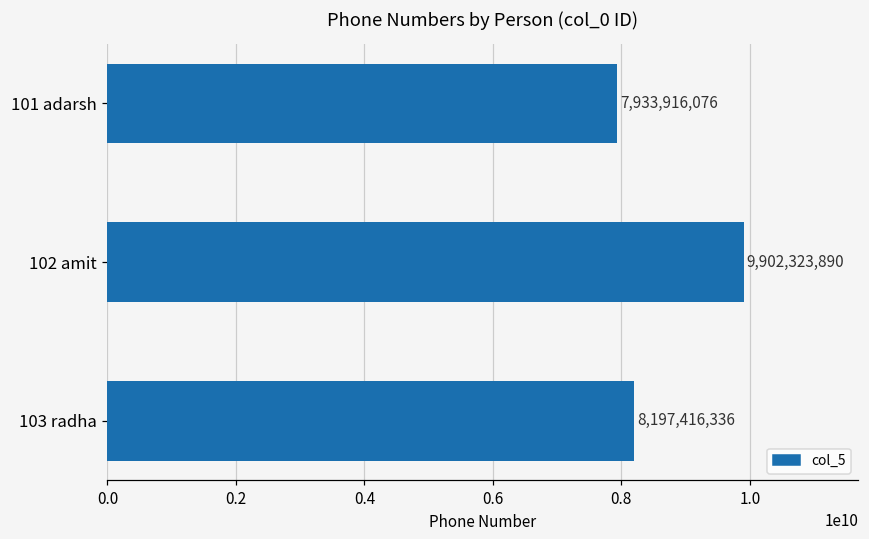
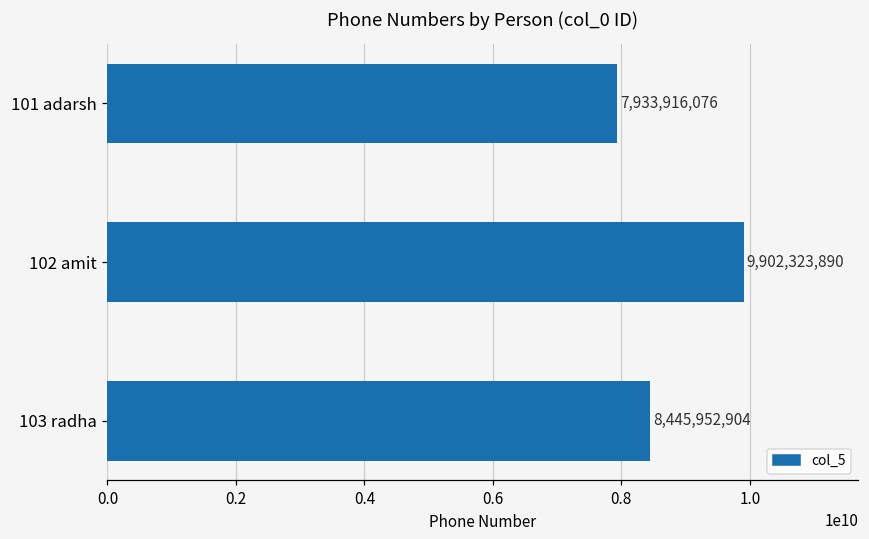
103 radha: 8,197,416,336 -> 8,445,952,904
